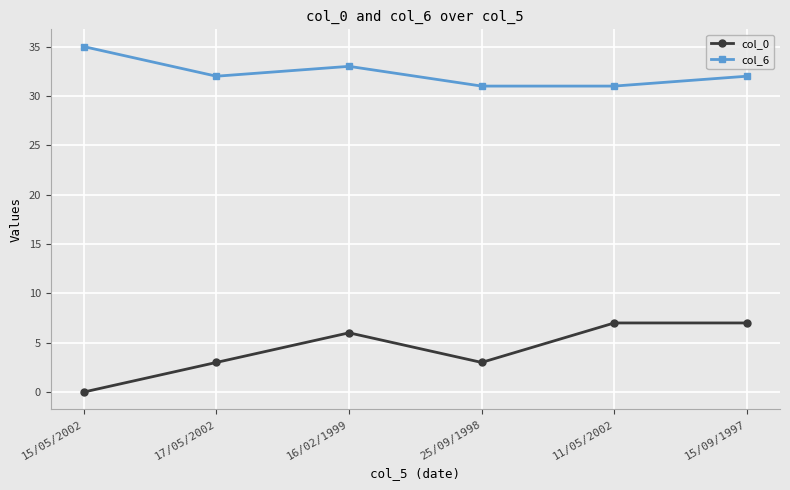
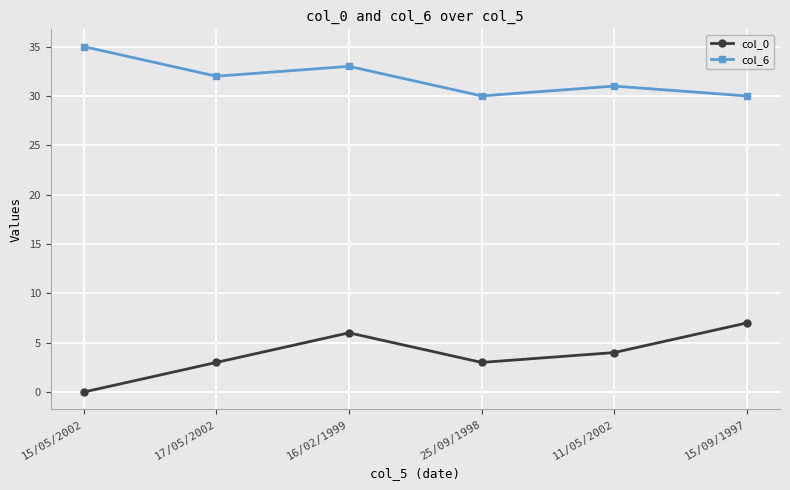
col_6, 25/09/1998: 31 -> 30
col_0, 11/05/2002: 7 -> 4
col_6, 15/09/1997: 32 -> 30
